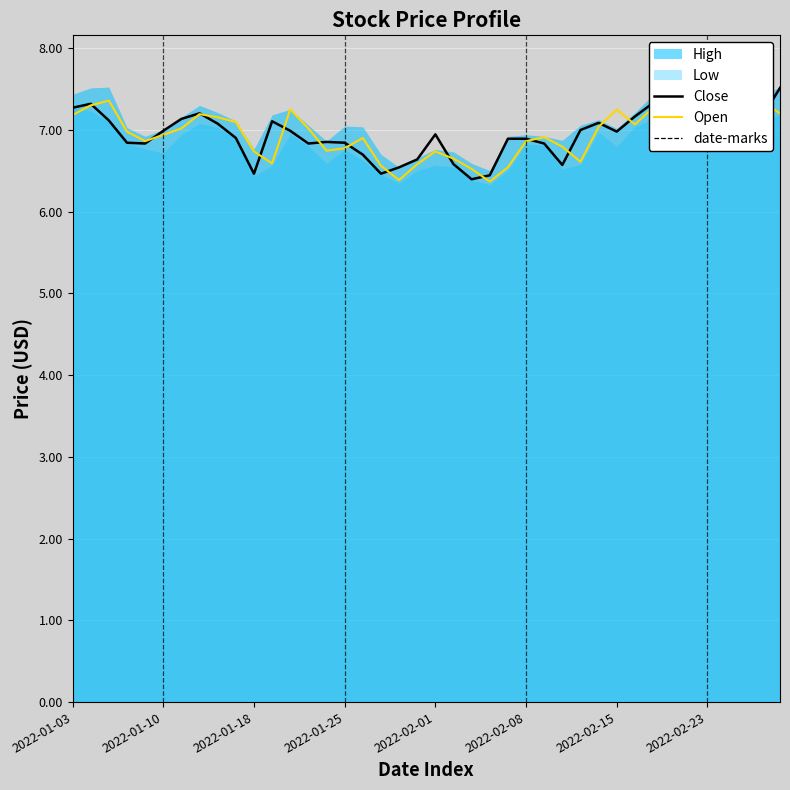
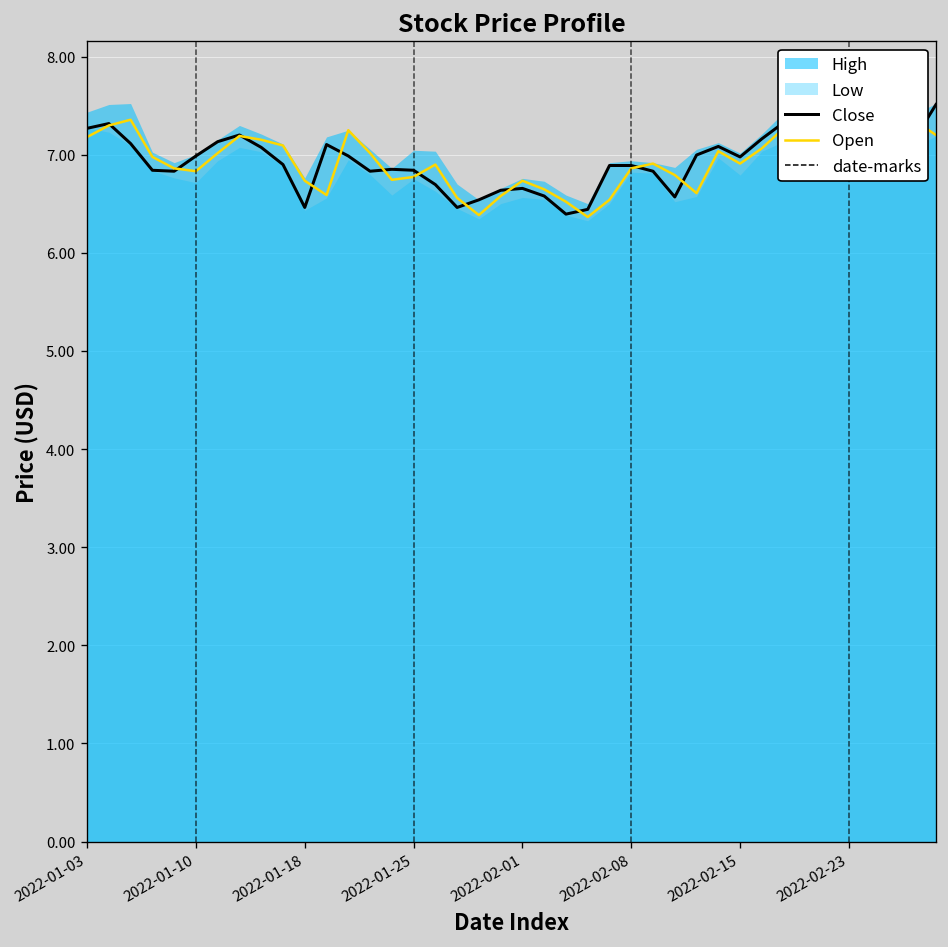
Open, 2022-01-10: 6.9 -> 6.8
Close, 2022-02-01: 6.9 -> 6.7
Open, 2022-02-15: 7.2 -> 6.9
